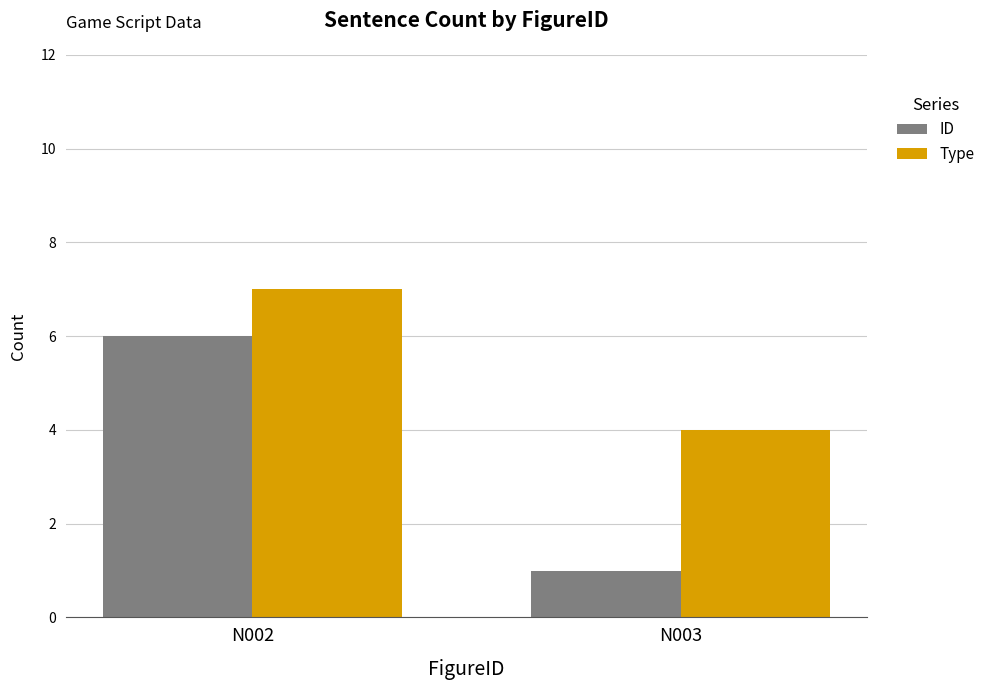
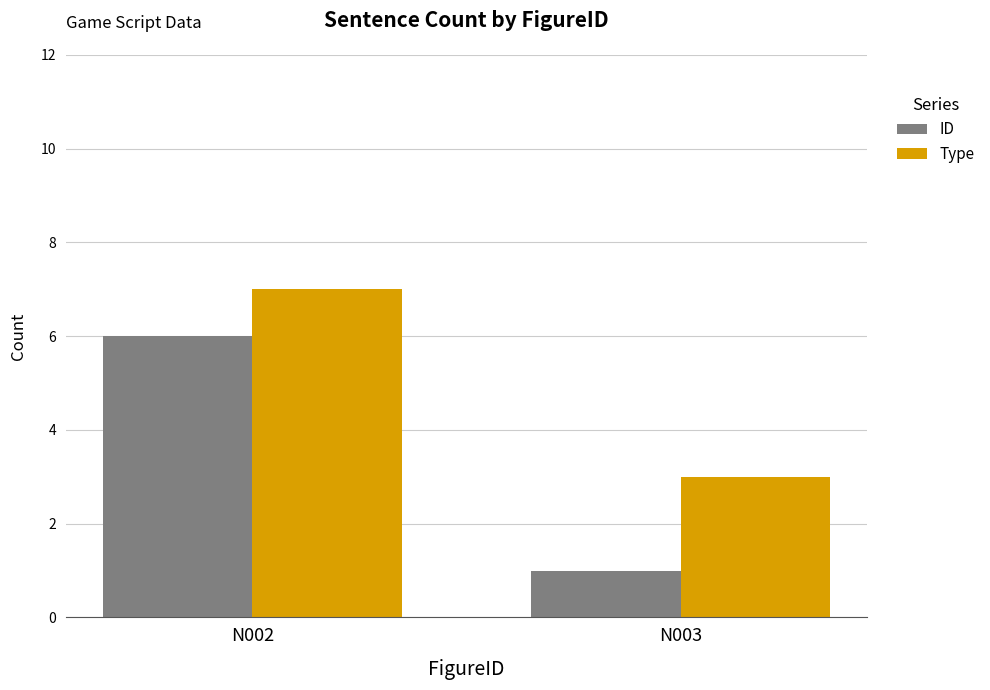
Type, N003: 4 -> 3
